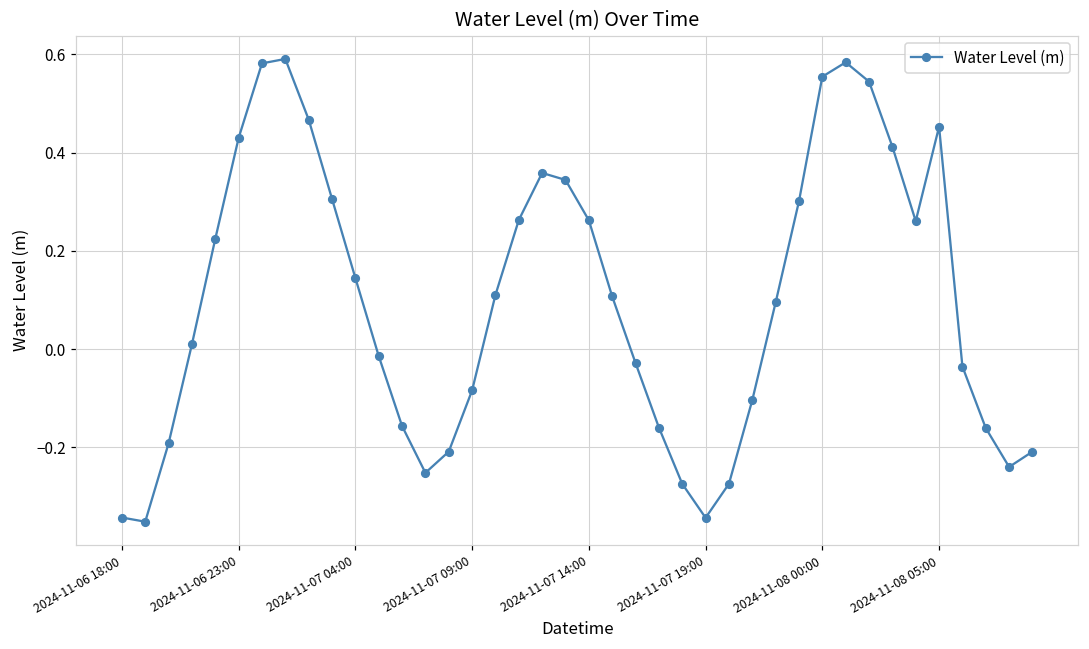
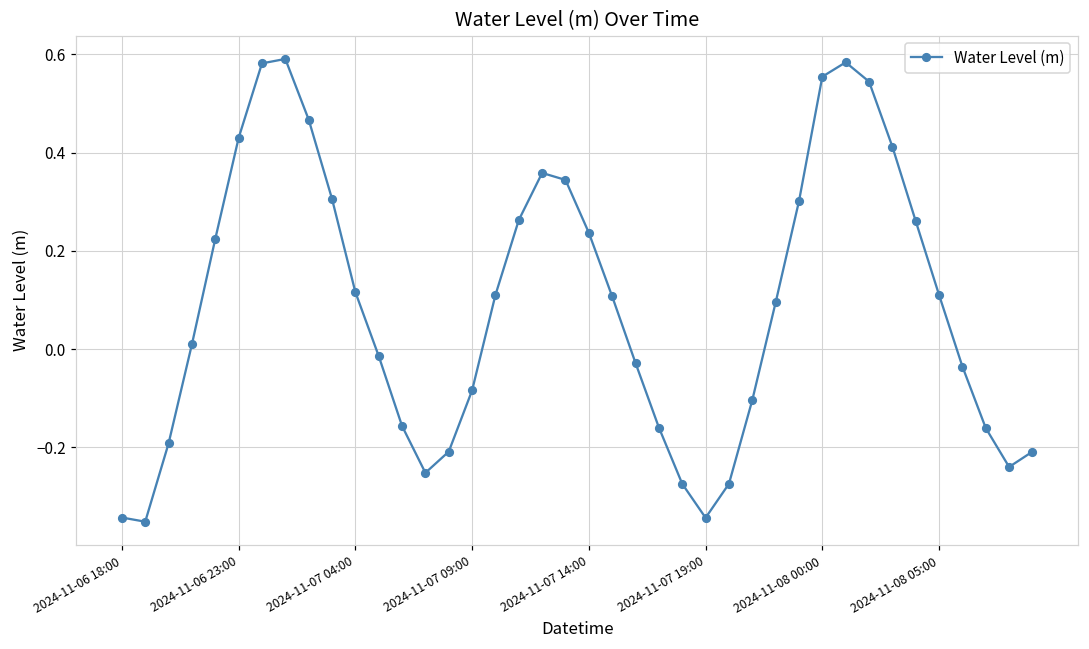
2024-11-07 04:00: 0.14 -> 0.12
2024-11-07 14:00: 0.26 -> 0.24
2024-11-08 05:00: 0.45 -> 0.11
